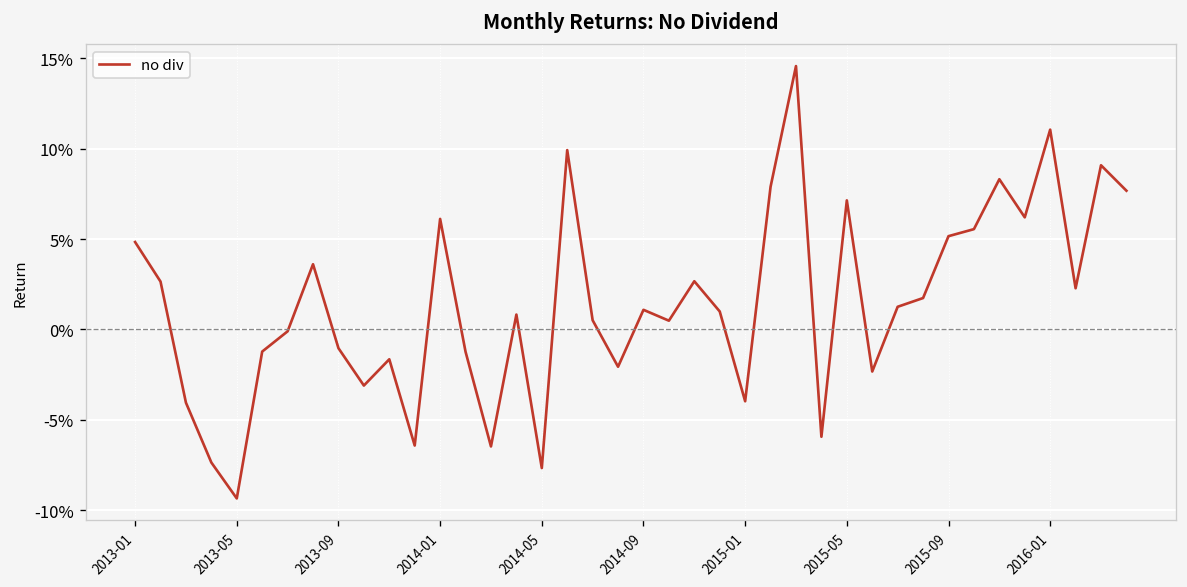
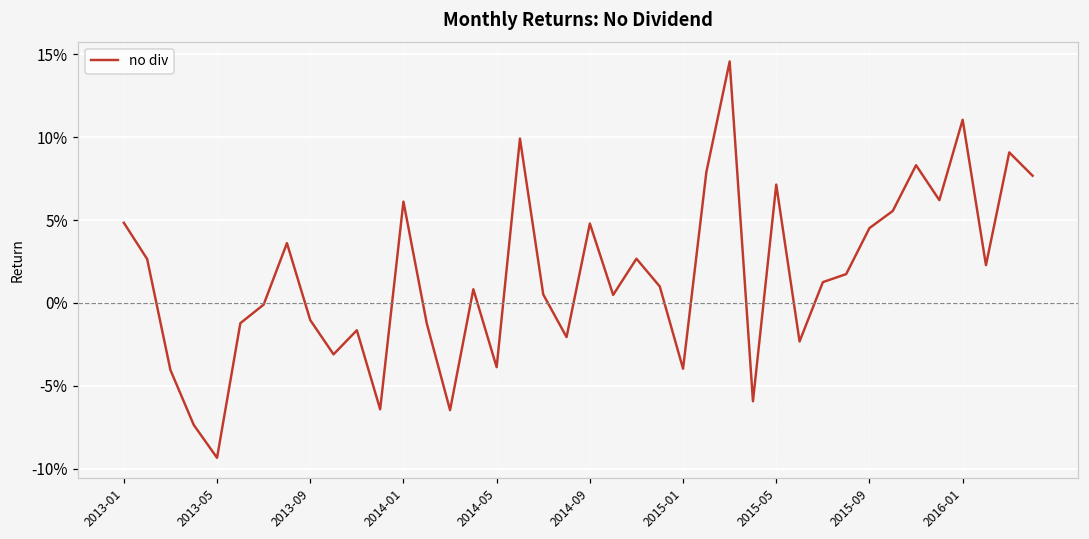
2014-05: -7.7% -> -3.9%
2014-09: 1.1% -> 4.8%
2015-09: 5.2% -> 4.5%
